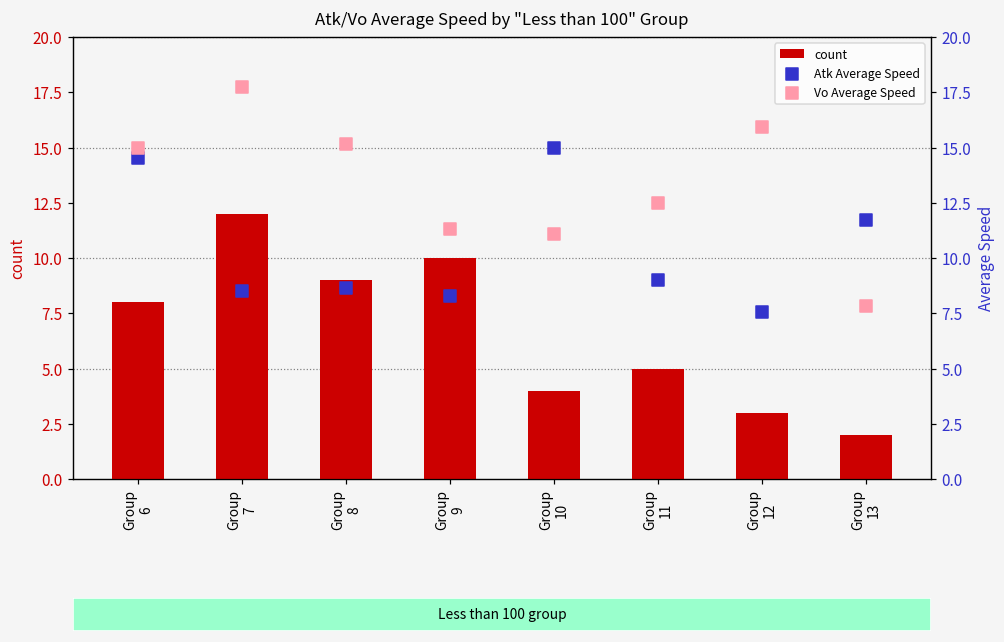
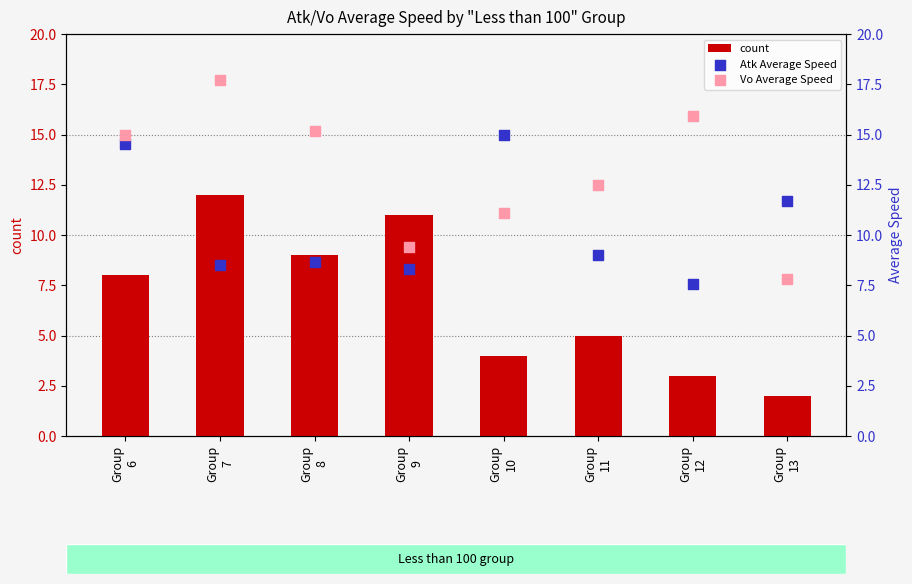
Atk/Vo Average Speed by "Less than 100" Group, count, Group 9: 10 -> 11
Atk/Vo Average Speed by "Less than 100" Group, Vo Average Speed, Group 9: 11.3 -> 9.4
